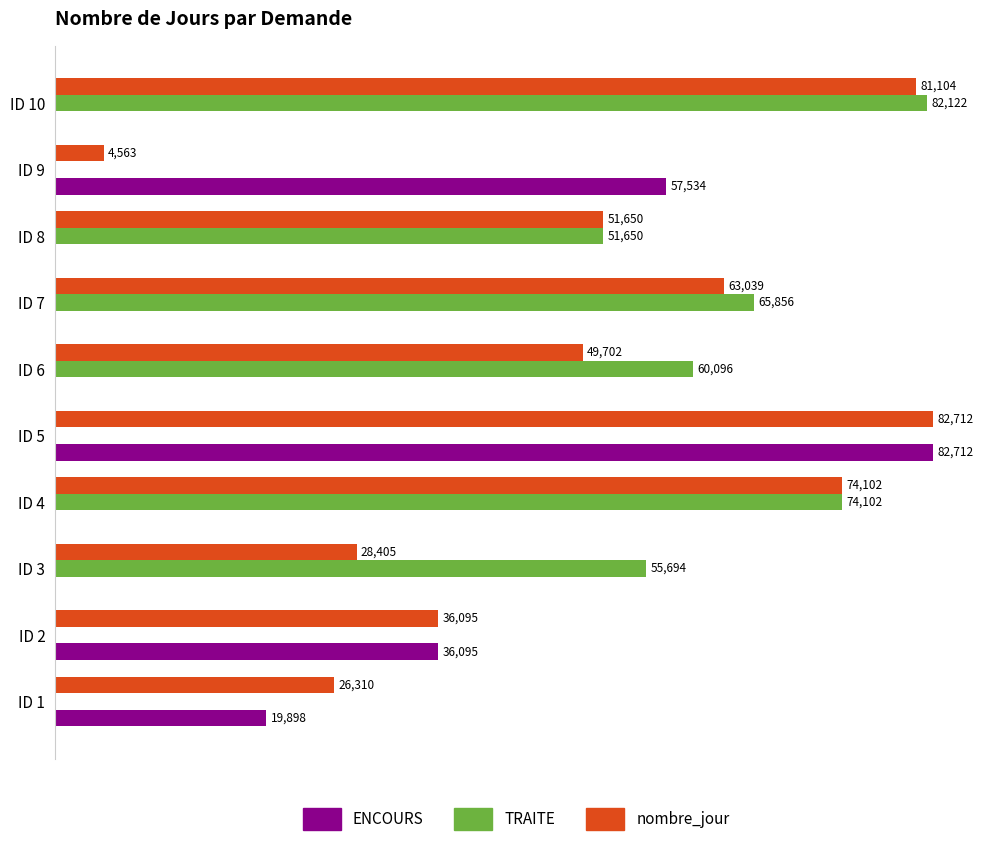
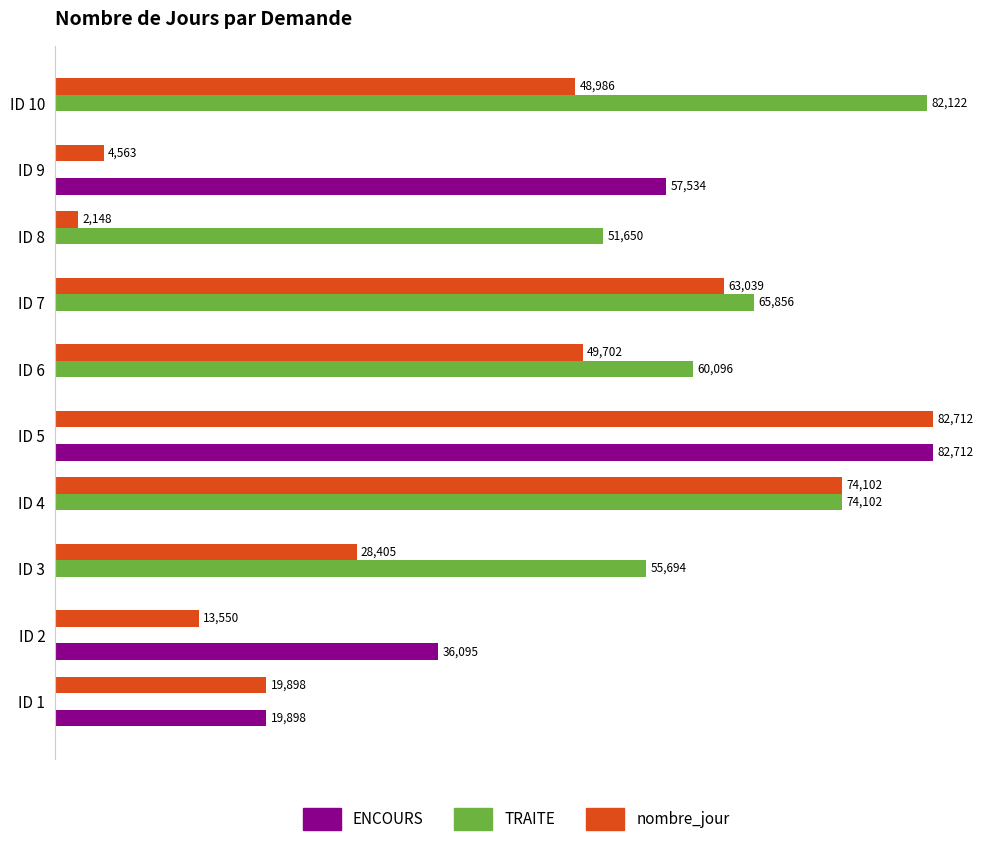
nombre_jour, ID 10: 81,104 -> 48,986
nombre_jour, ID 8: 51,650 -> 2,148
nombre_jour, ID 2: 36,095 -> 13,550
nombre_jour, ID 1: 26,310 -> 19,898
